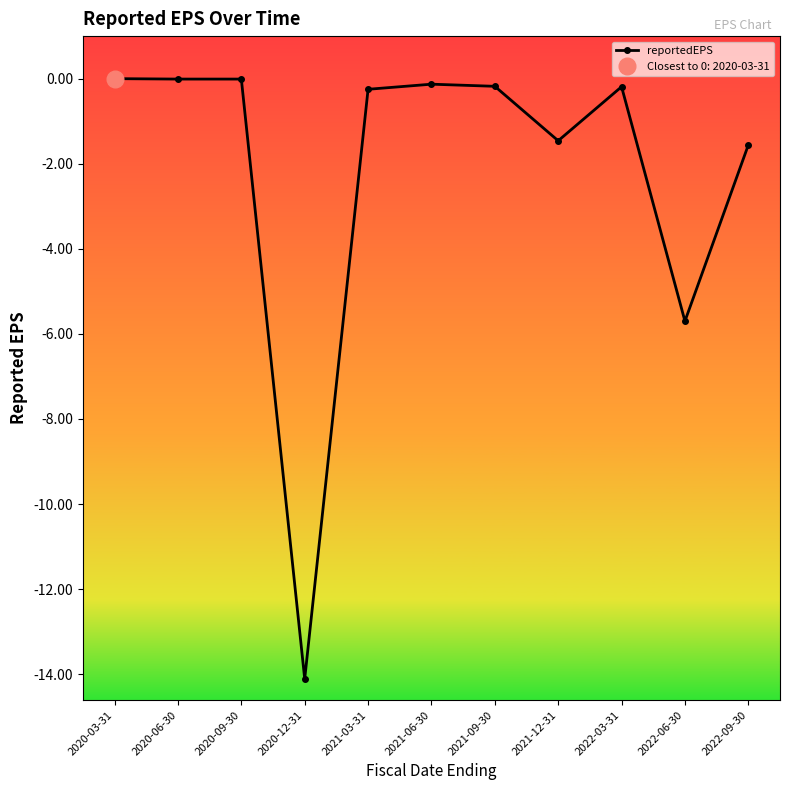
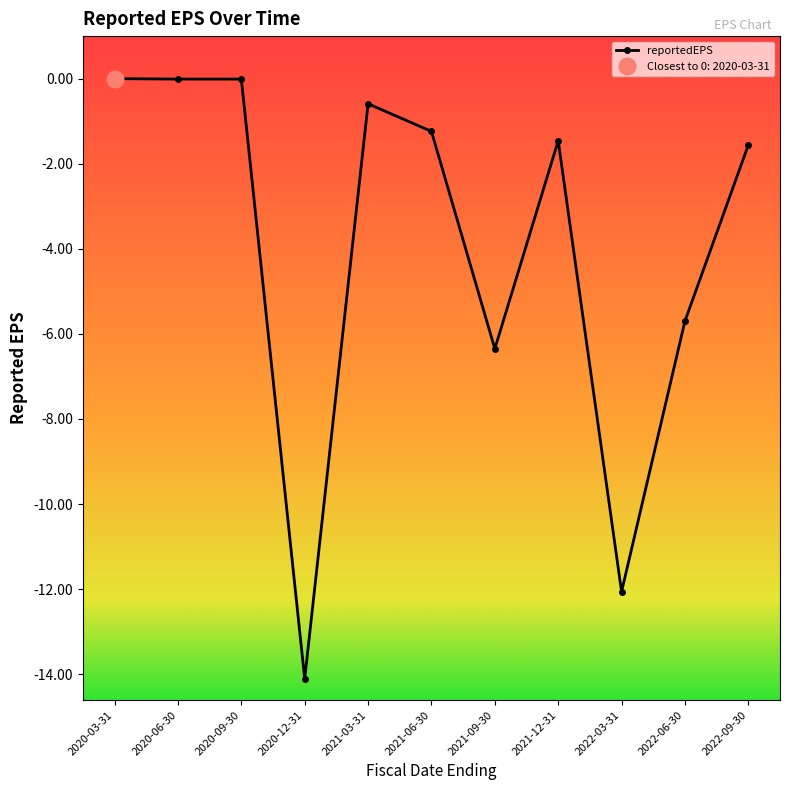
reportedEPS, 2021-03-31: -0.3 -> -0.6
reportedEPS, 2021-06-30: -0.1 -> -1.2
reportedEPS, 2021-09-30: -0.2 -> -6.4
reportedEPS, 2022-03-31: -0.2 -> -12.1
